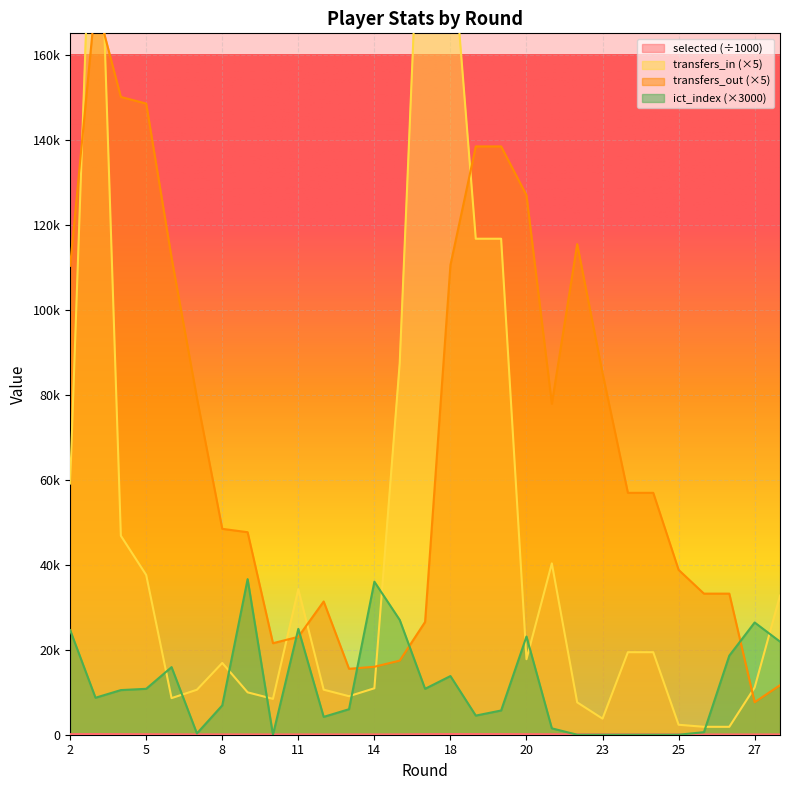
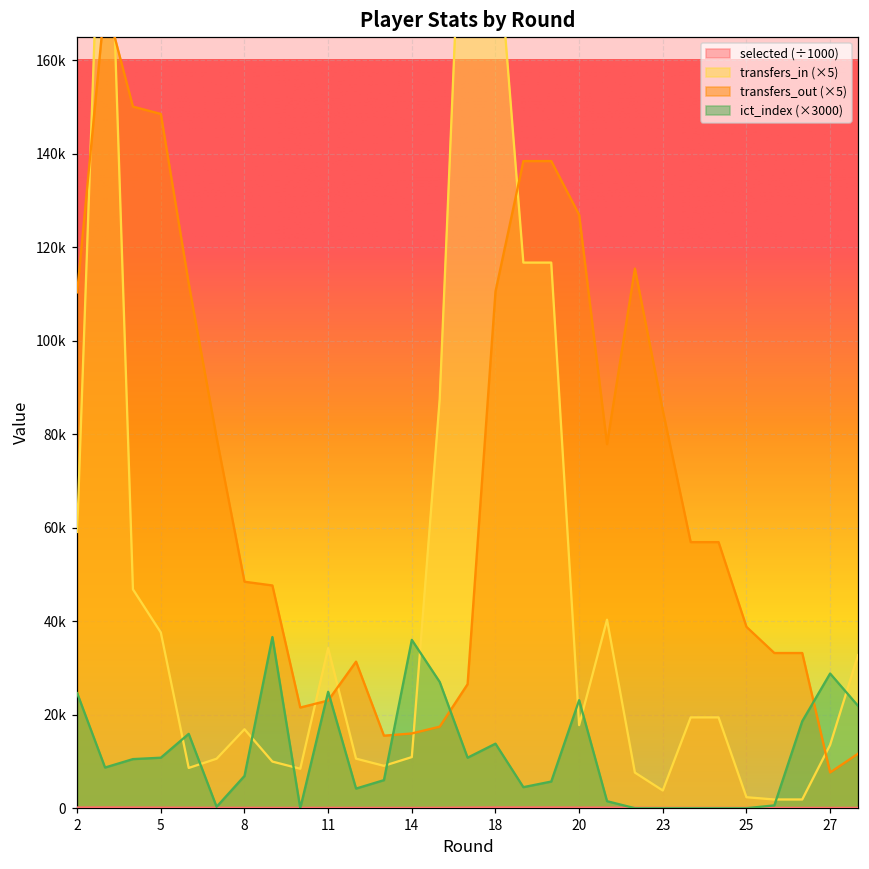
transfers_in (×5), 27: 11000 -> 14000
ict_index (×3000), 27: 26000 -> 29000
